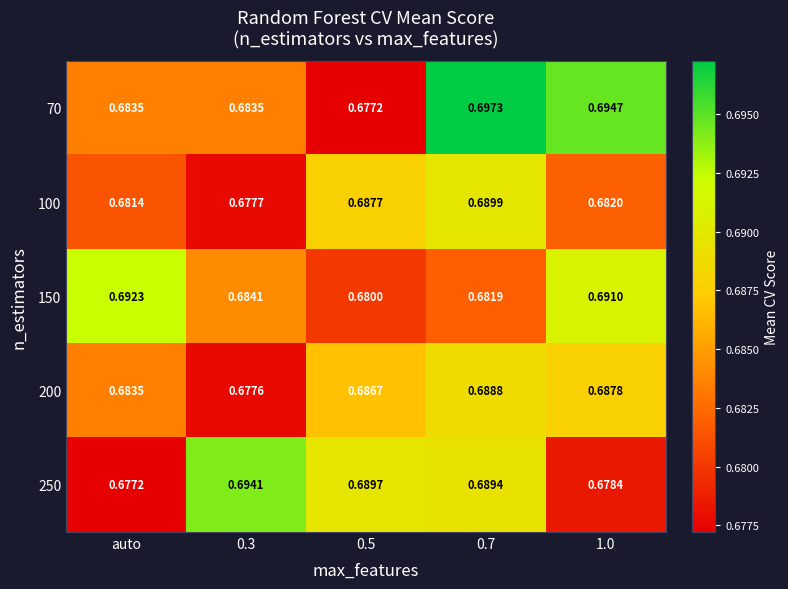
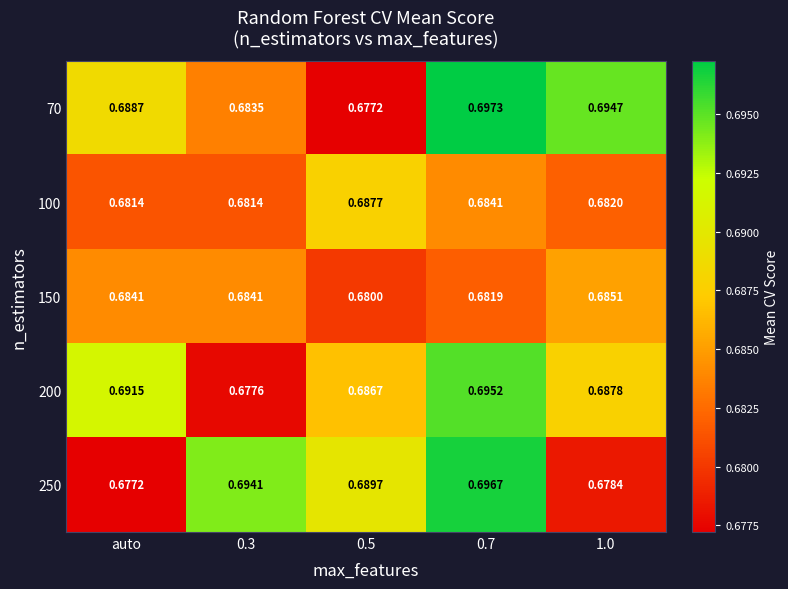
70, auto: 0.6835 -> 0.6887
100, 0.3: 0.6777 -> 0.6814
100, 0.7: 0.6899 -> 0.6841
150, auto: 0.6923 -> 0.6841
150, 1.0: 0.6910 -> 0.6851
200, auto: 0.6835 -> 0.6915
200, 0.7: 0.6888 -> 0.6952
250, 0.7: 0.6894 -> 0.6967
